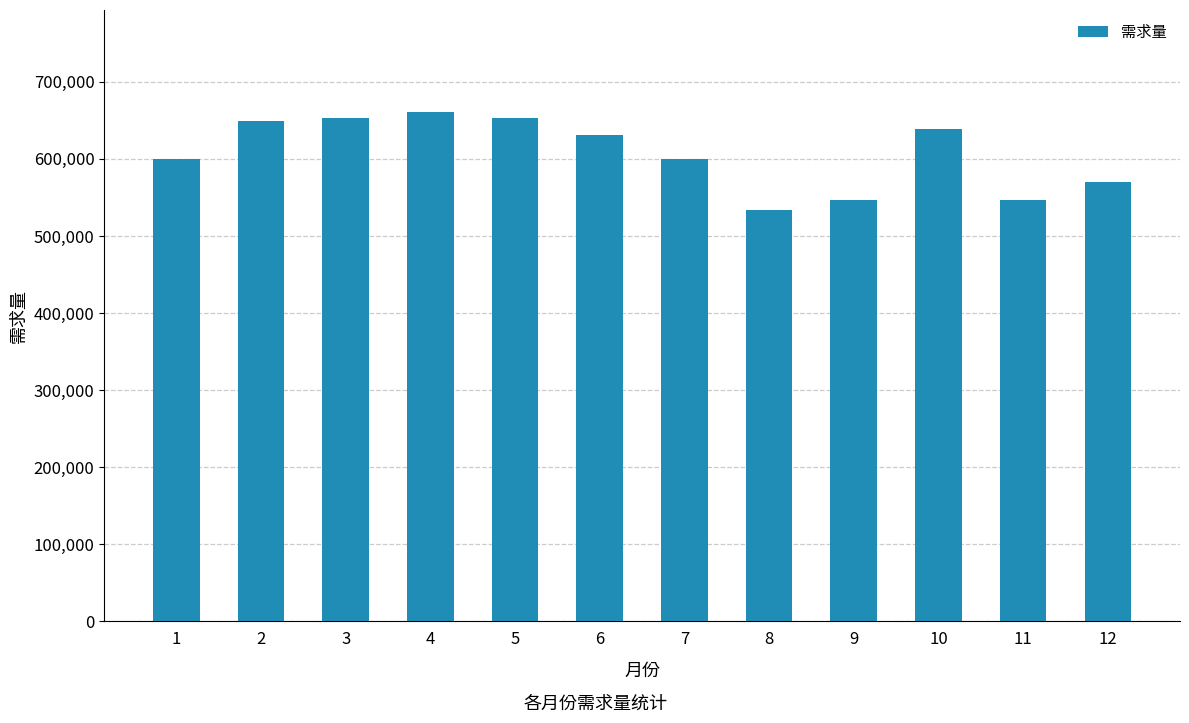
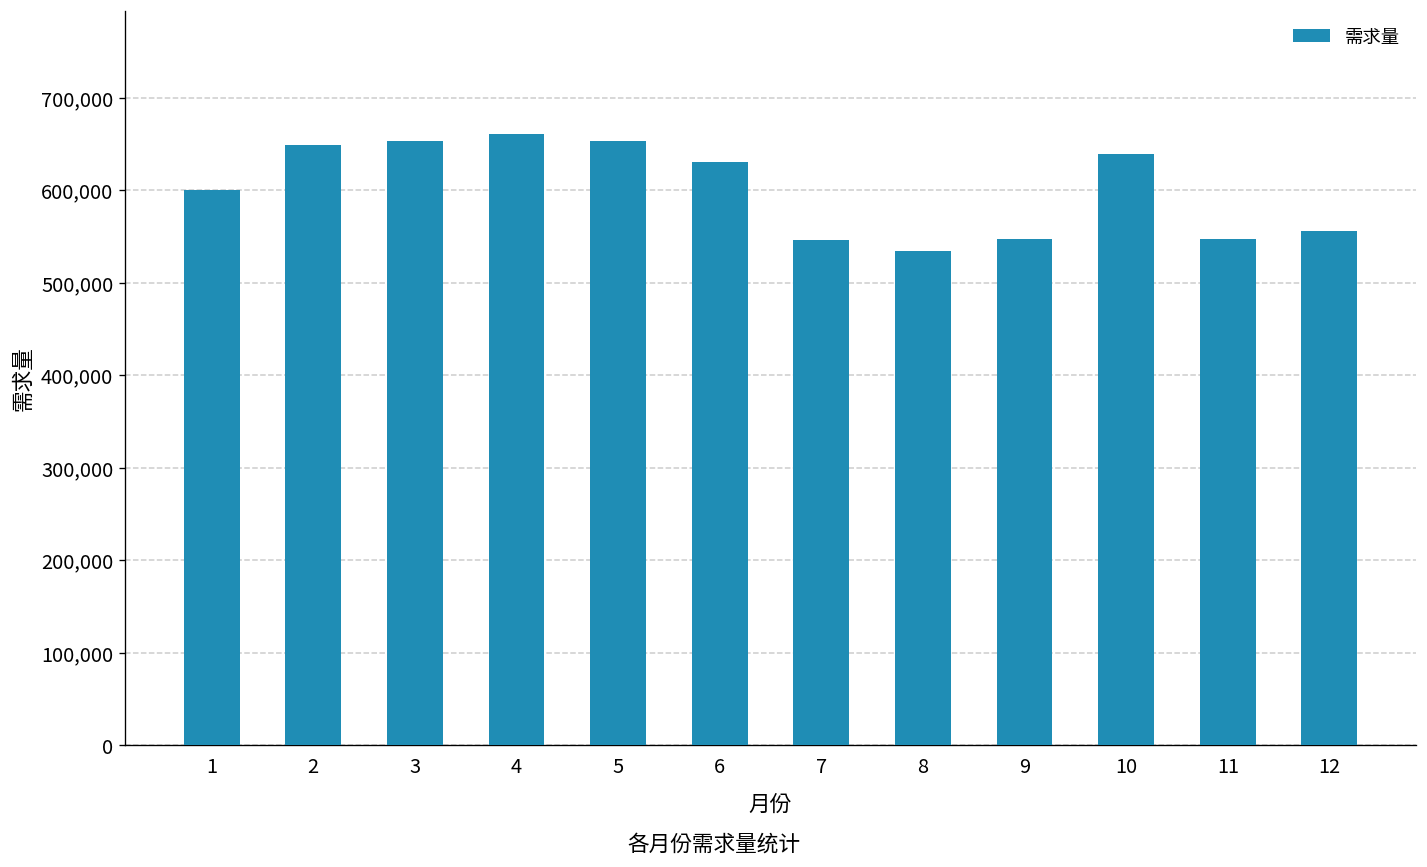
7: 600,000 -> 550,000
12: 570,000 -> 560,000
